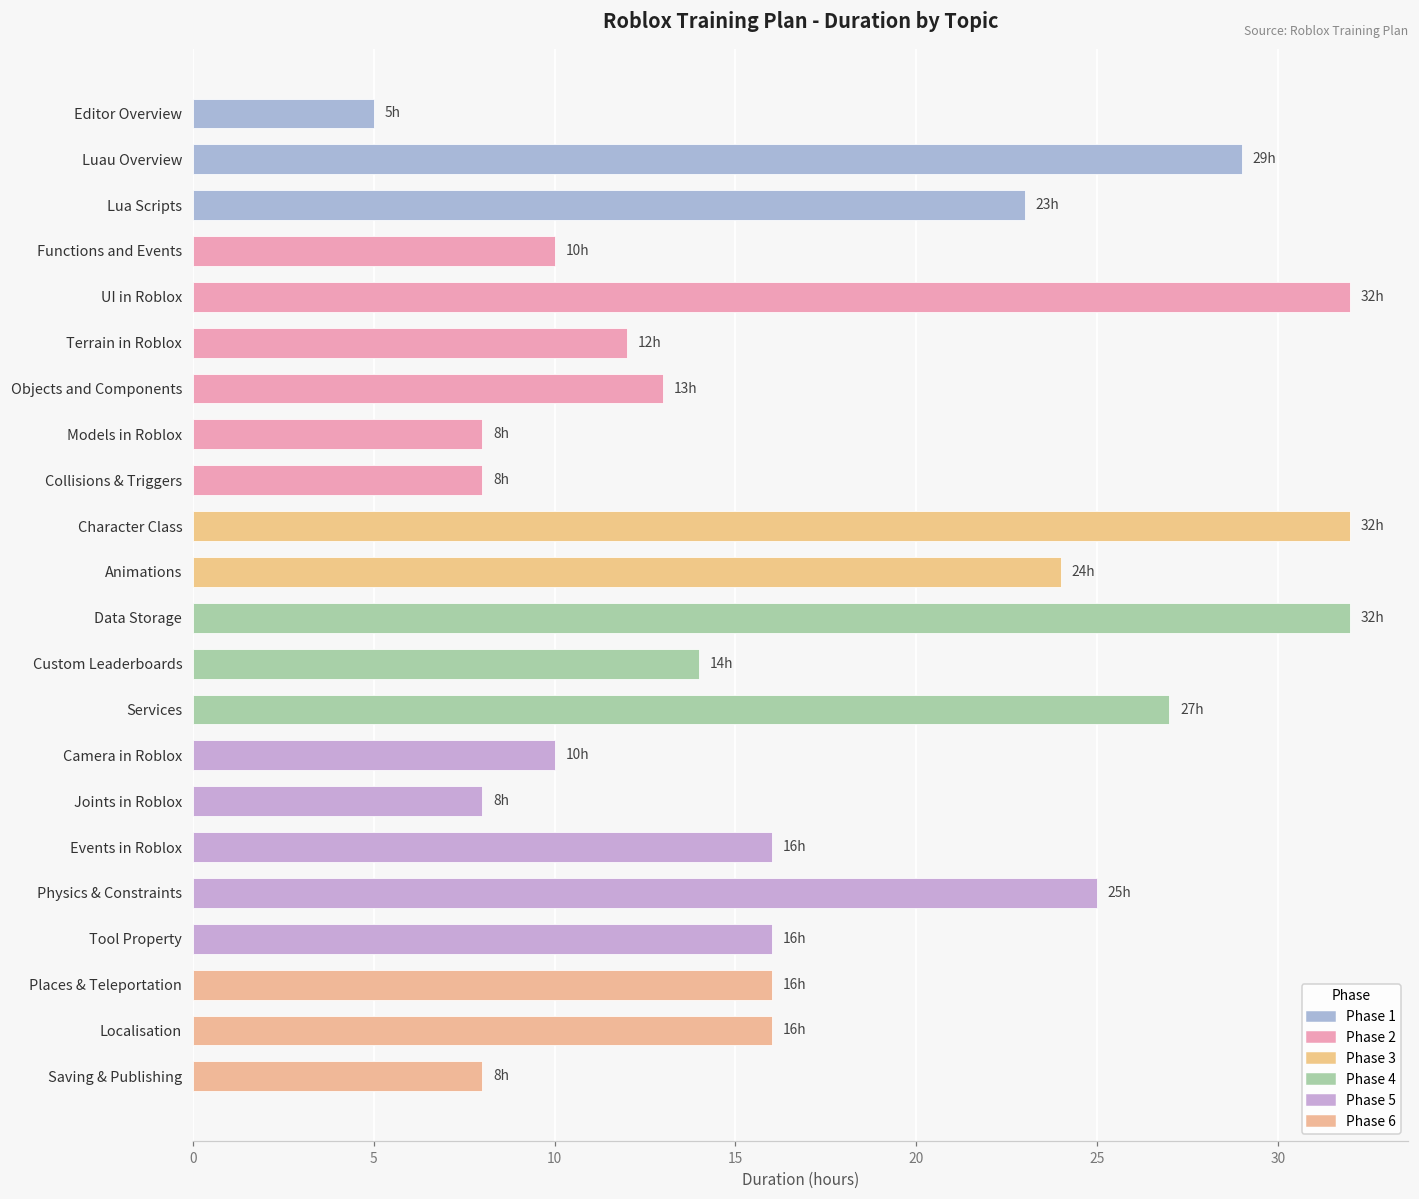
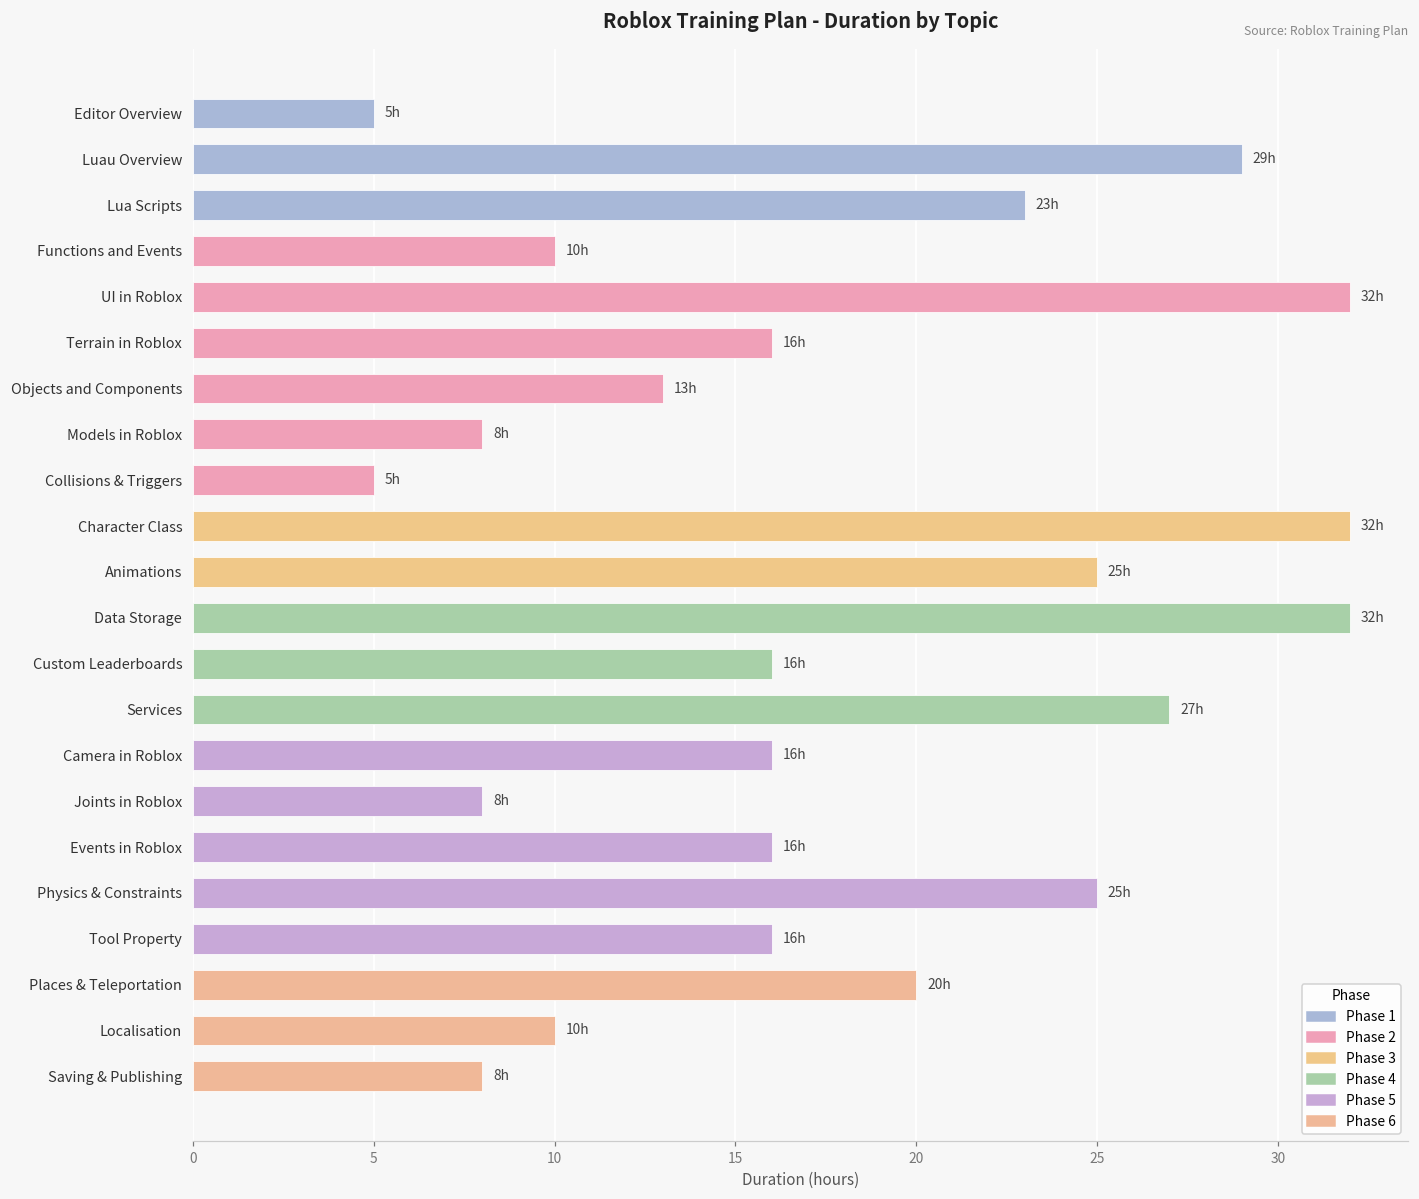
Terrain in Roblox: 12h -> 16h
Collisions & Triggers: 8h -> 5h
Animations: 24h -> 25h
Custom Leaderboards: 14h -> 16h
Camera in Roblox: 10h -> 16h
Places & Teleportation: 16h -> 20h
Localisation: 16h -> 10h
